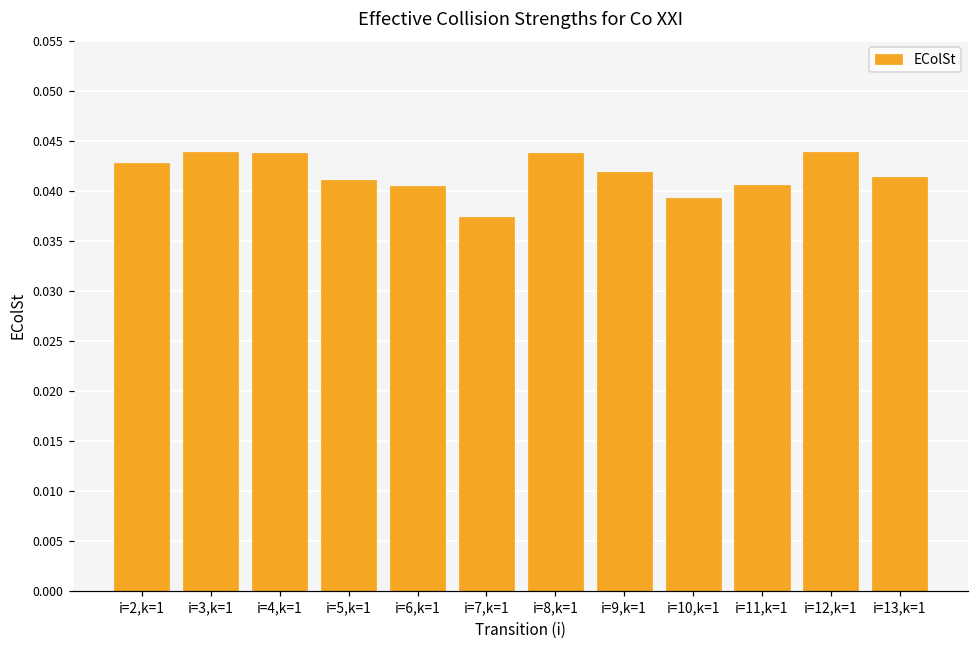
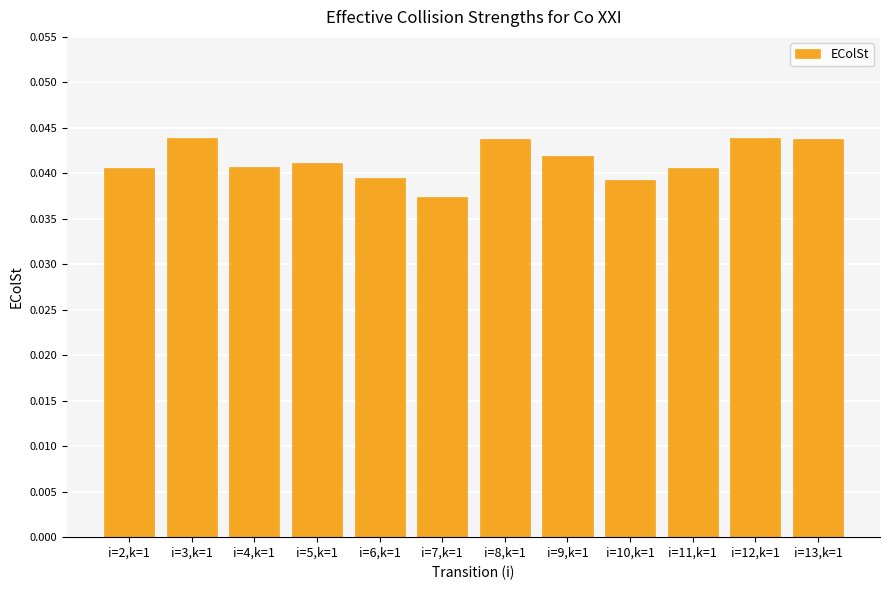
i=2,k=1: 0.043 -> 0.041
i=4,k=1: 0.044 -> 0.041
i=6,k=1: 0.041 -> 0.040
i=13,k=1: 0.041 -> 0.044
